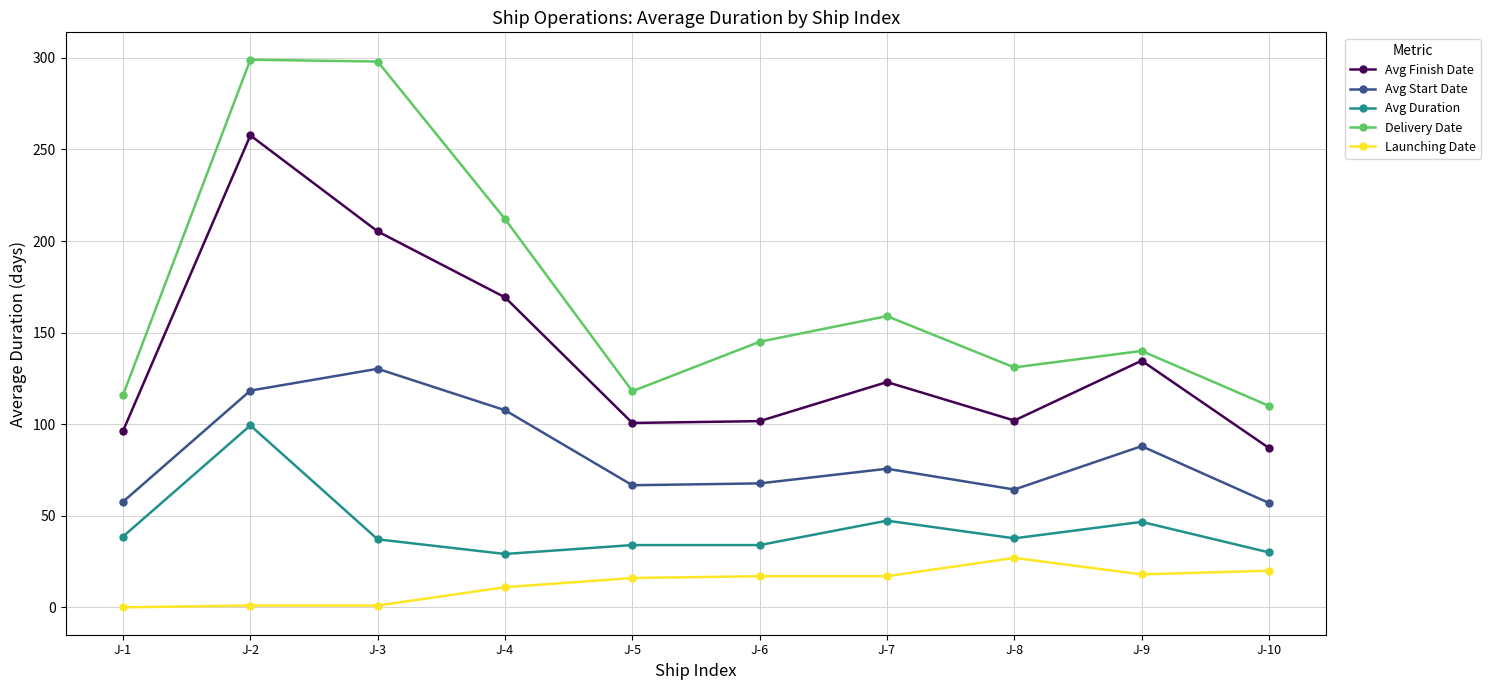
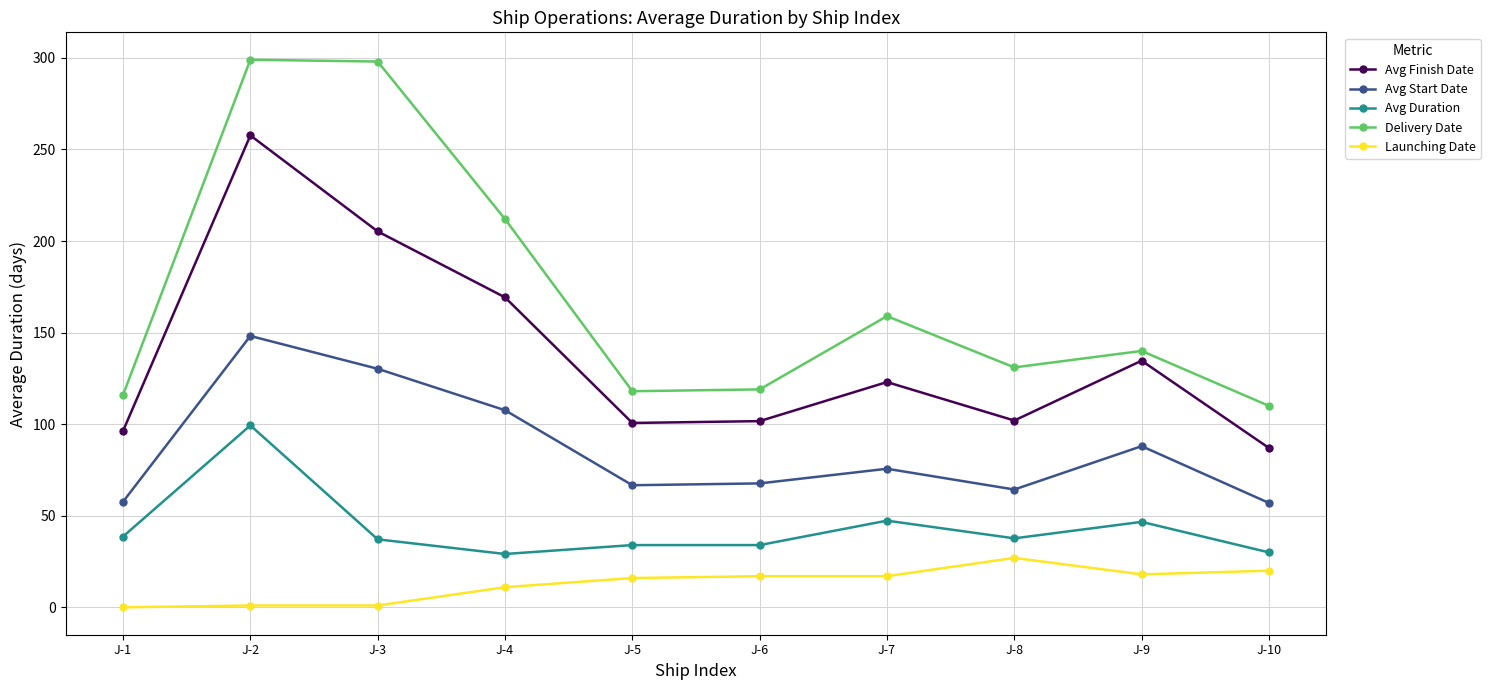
Avg Start Date, J-2: 118 -> 148
Delivery Date, J-6: 145 -> 119
